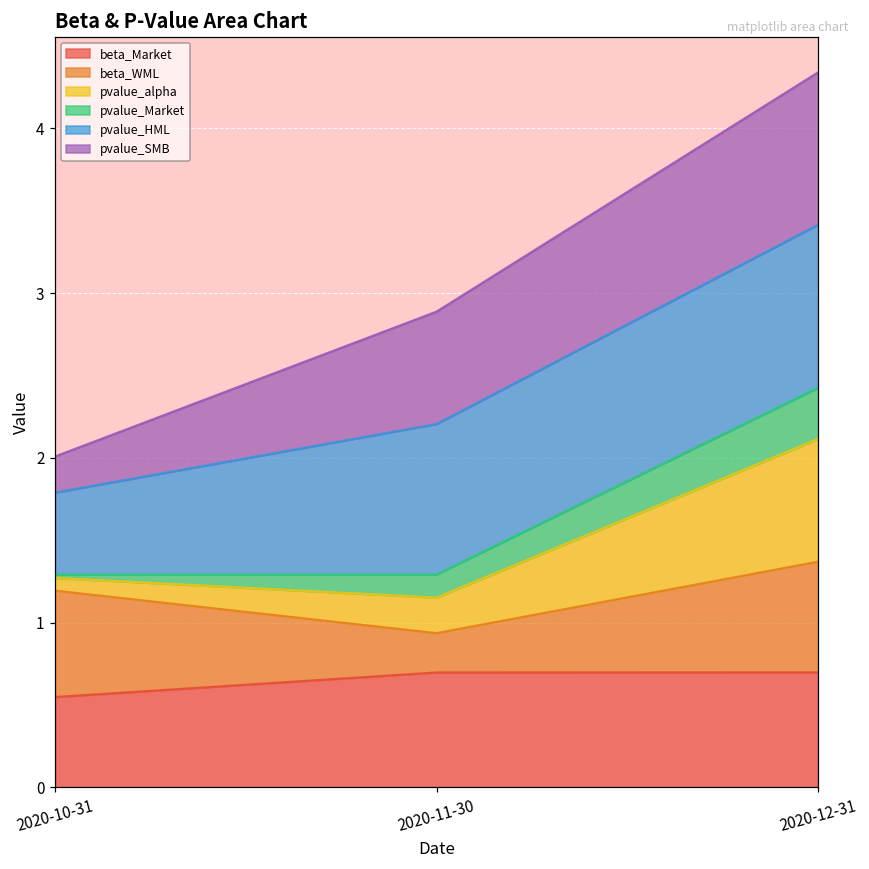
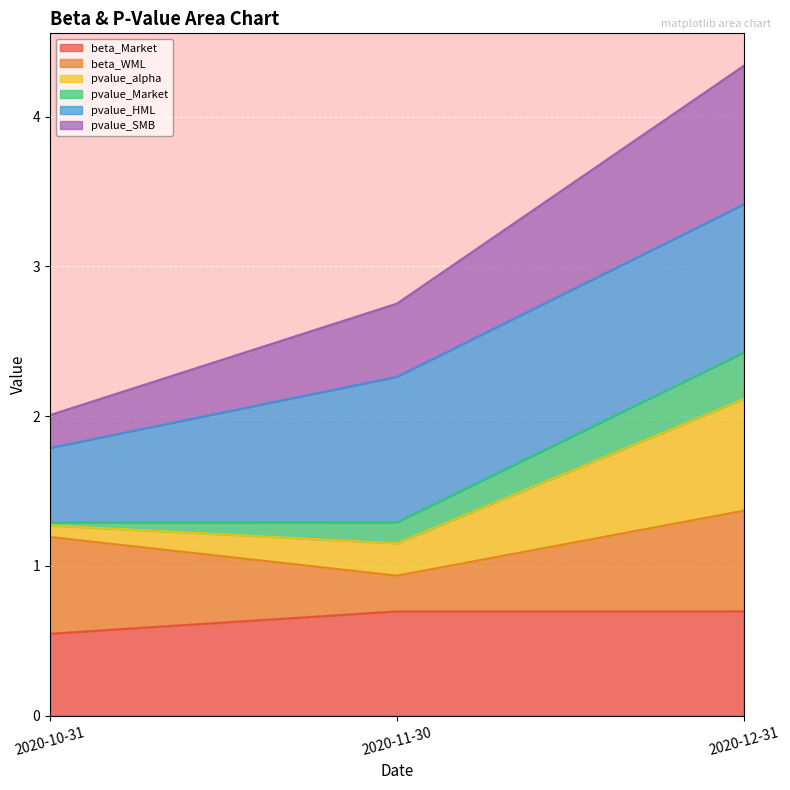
pvalue_HML, 2020-11-30: 0.91 -> 0.97
pvalue_SMB, 2020-11-30: 0.68 -> 0.49
